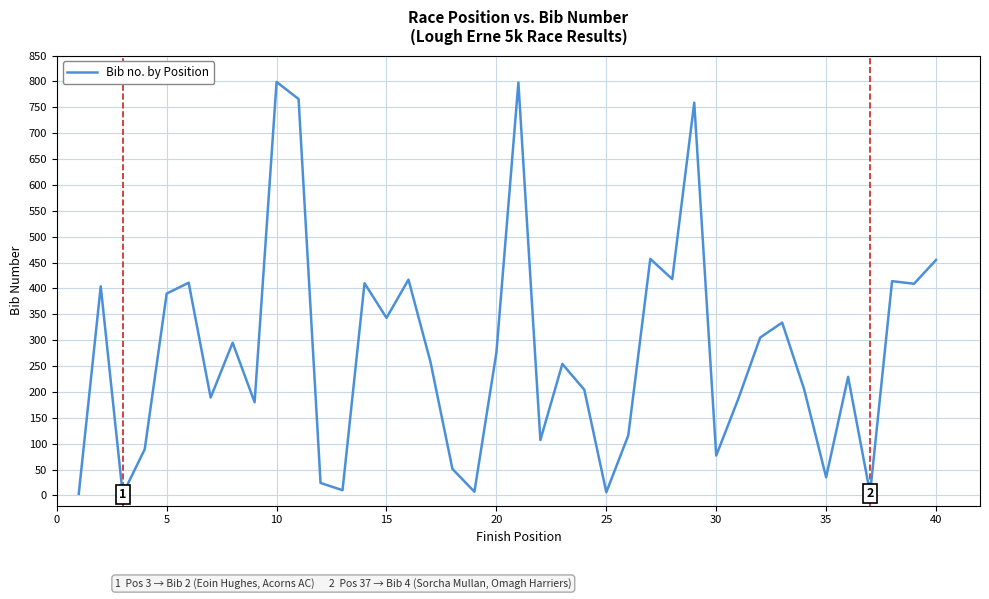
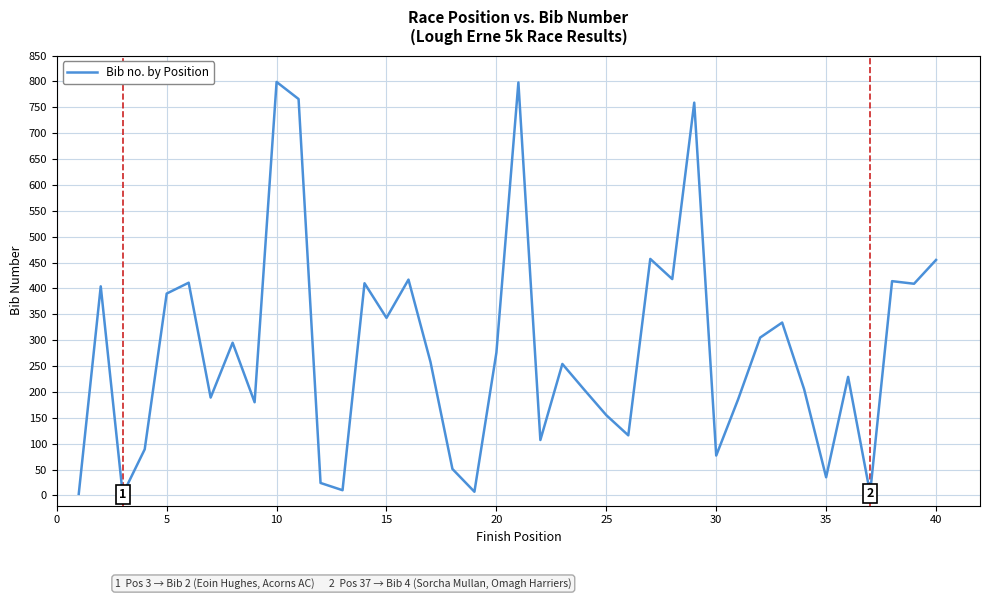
25: 10 -> 160
